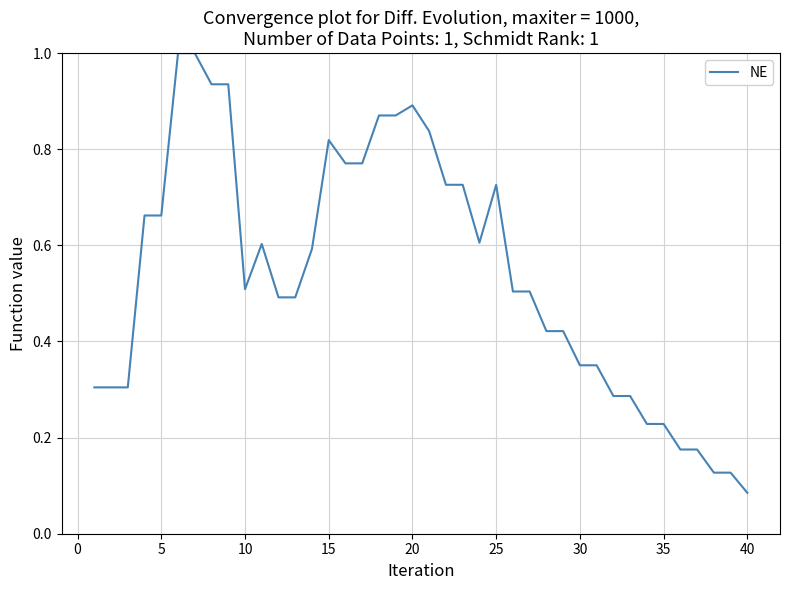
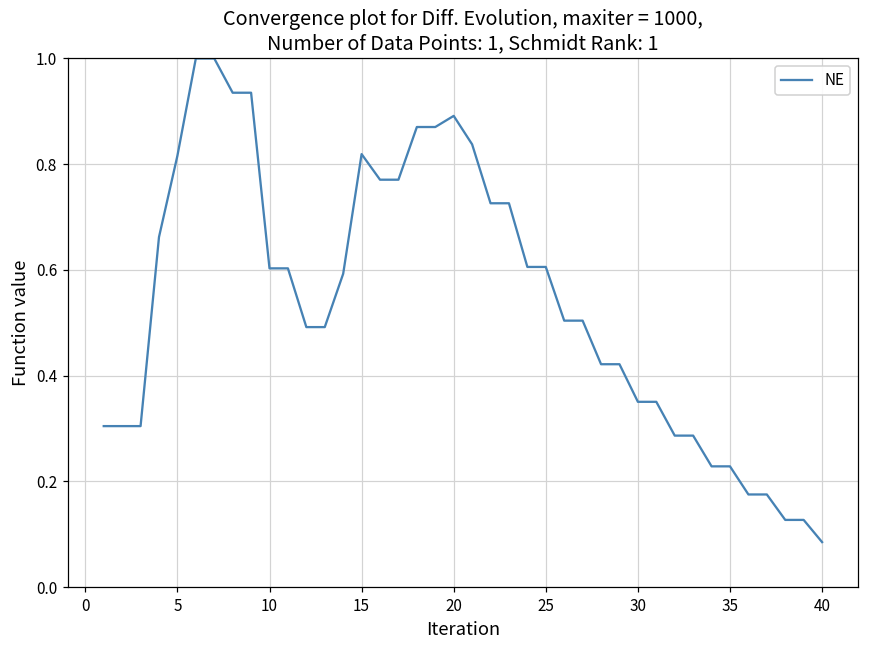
5: 0.66 -> 0.82
10: 0.51 -> 0.60
25: 0.73 -> 0.61
